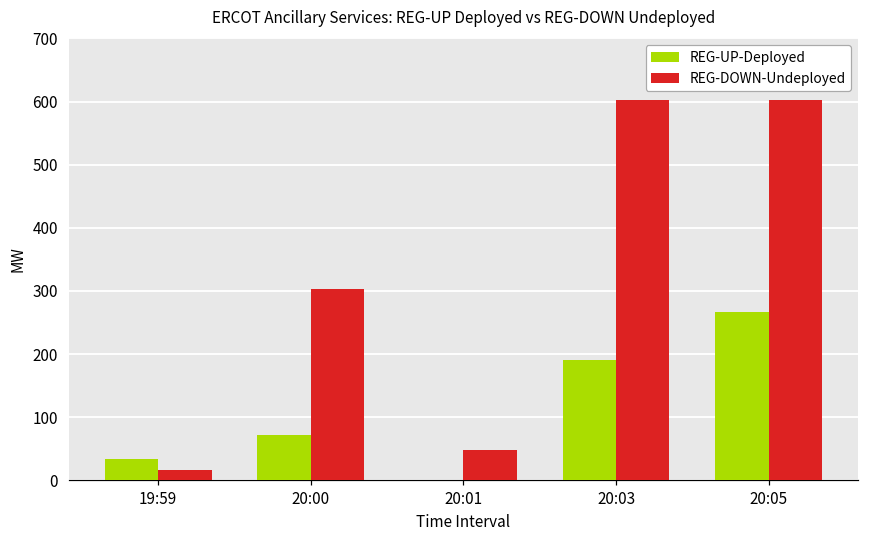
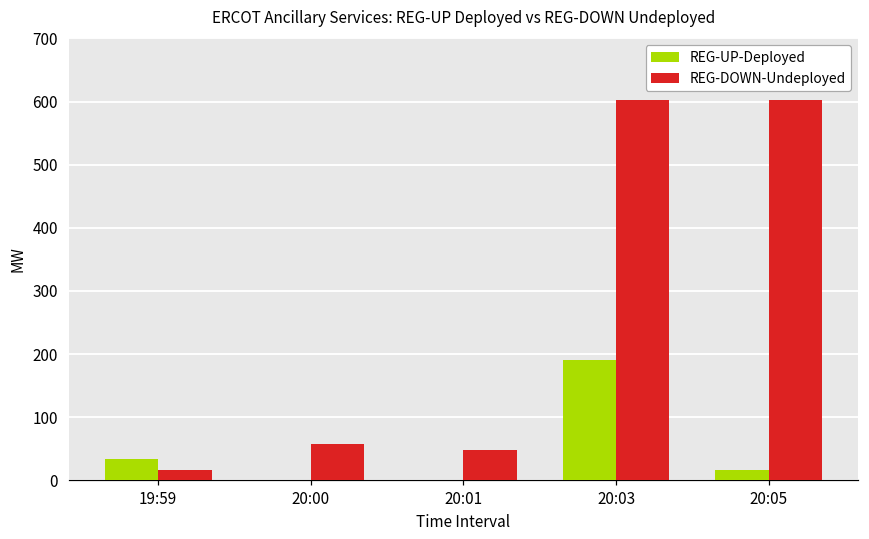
REG-UP-Deployed, 20:00: 70 -> 0
REG-DOWN-Undeployed, 20:00: 300 -> 60
REG-UP-Deployed, 20:05: 270 -> 20
